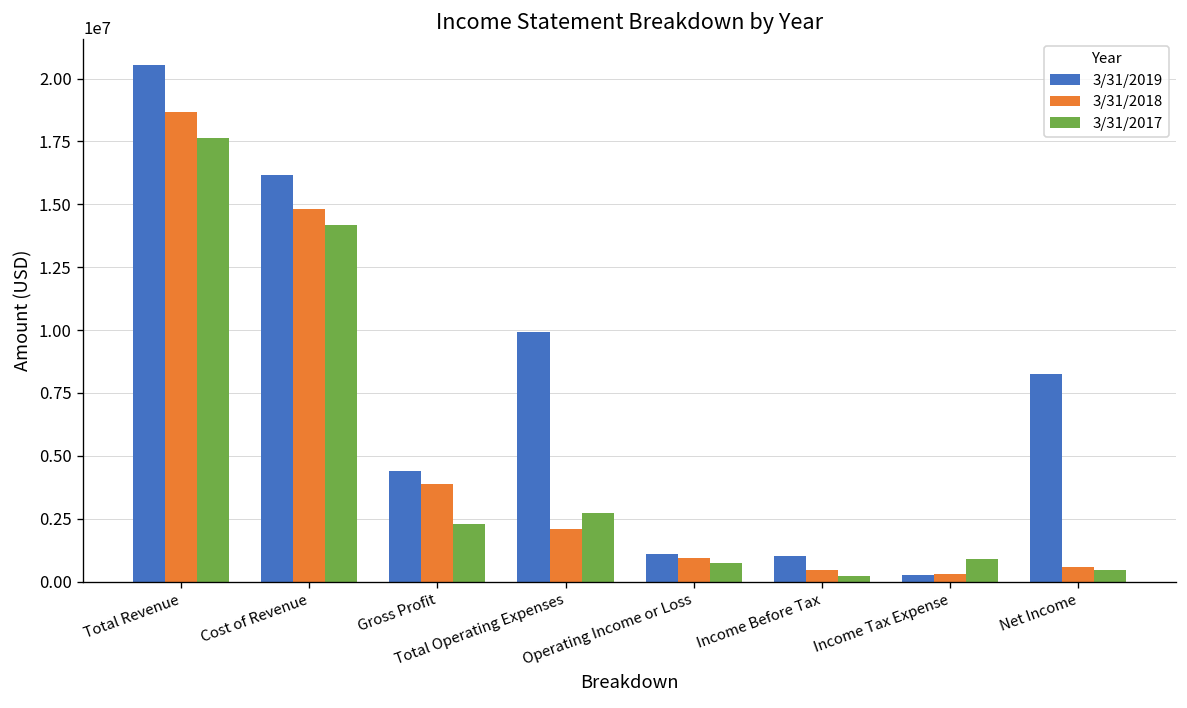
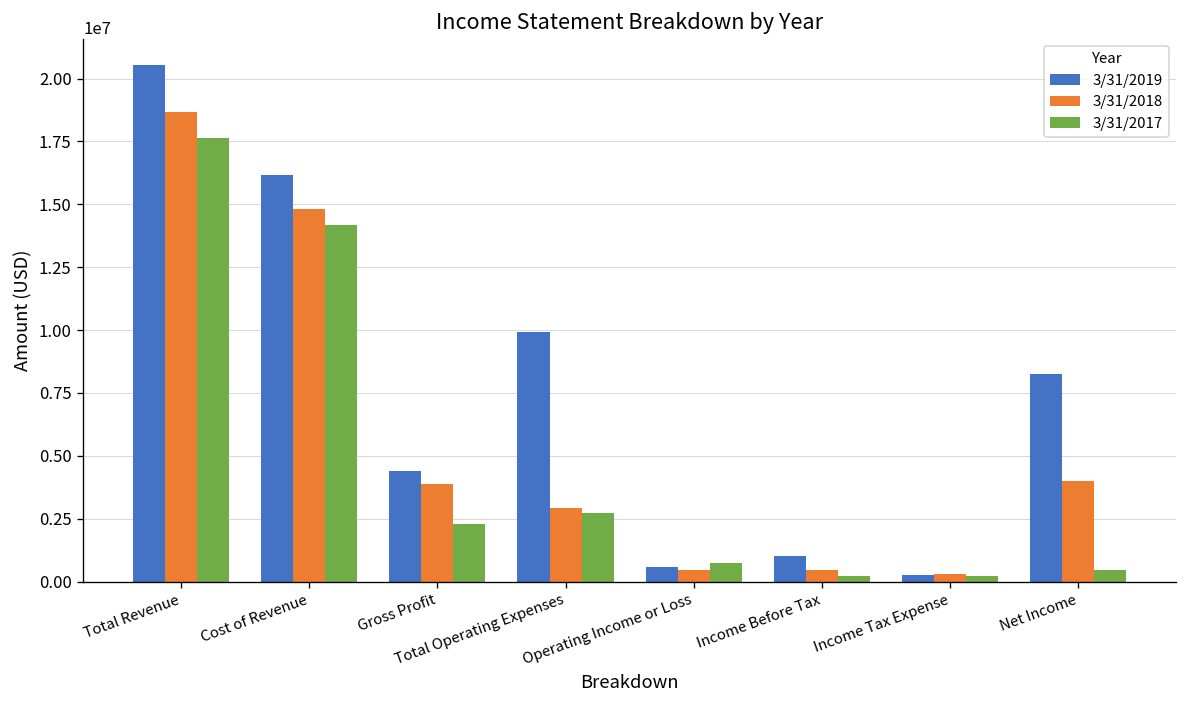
3/31/2018, Total Operating Expenses: 2100000 -> 2900000
3/31/2019, Operating Income or Loss: 1100000 -> 600000
3/31/2018, Operating Income or Loss: 900000 -> 500000
3/31/2017, Income Tax Expense: 900000 -> 200000
3/31/2018, Net Income: 600000 -> 4000000
